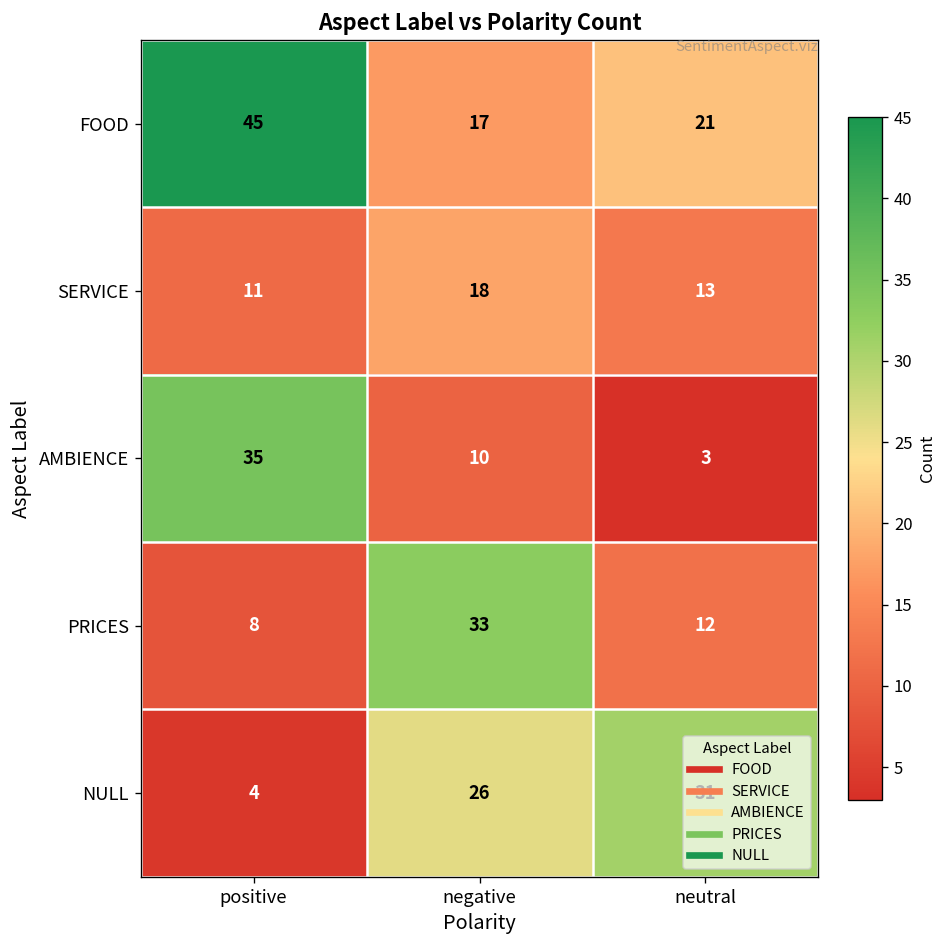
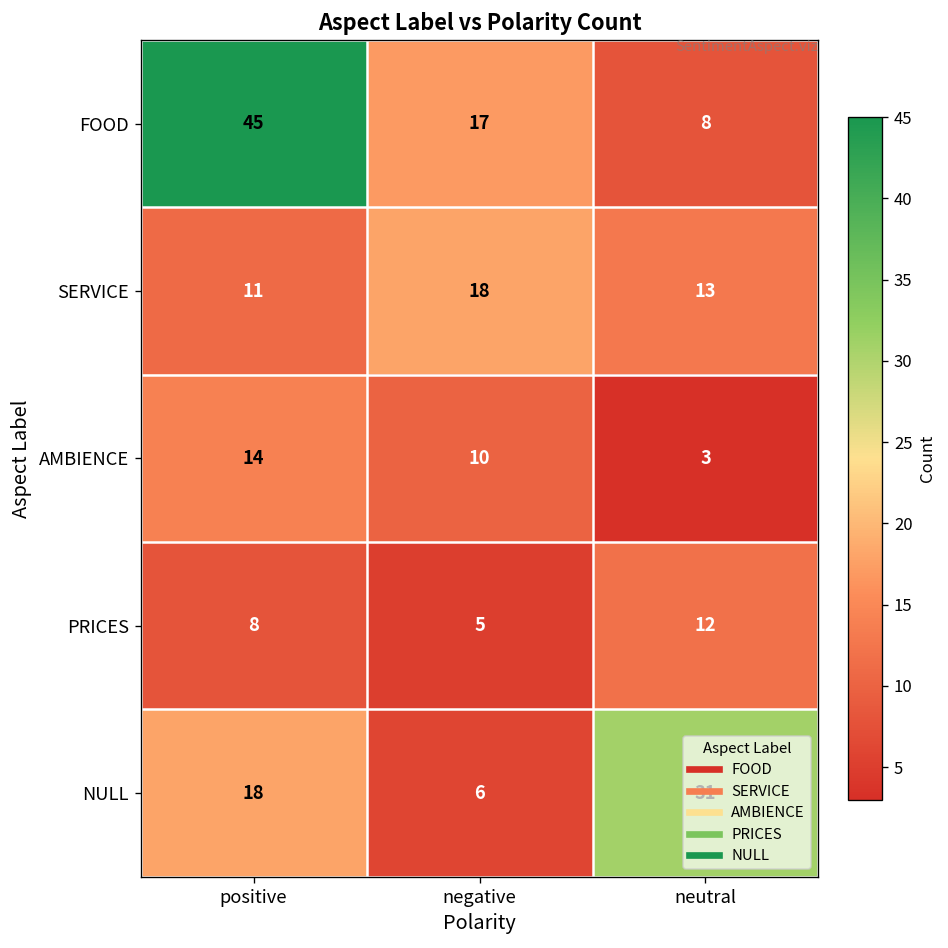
FOOD, neutral: 21 -> 8
AMBIENCE, positive: 35 -> 14
PRICES, negative: 33 -> 5
NULL, positive: 4 -> 18
NULL, negative: 26 -> 6
